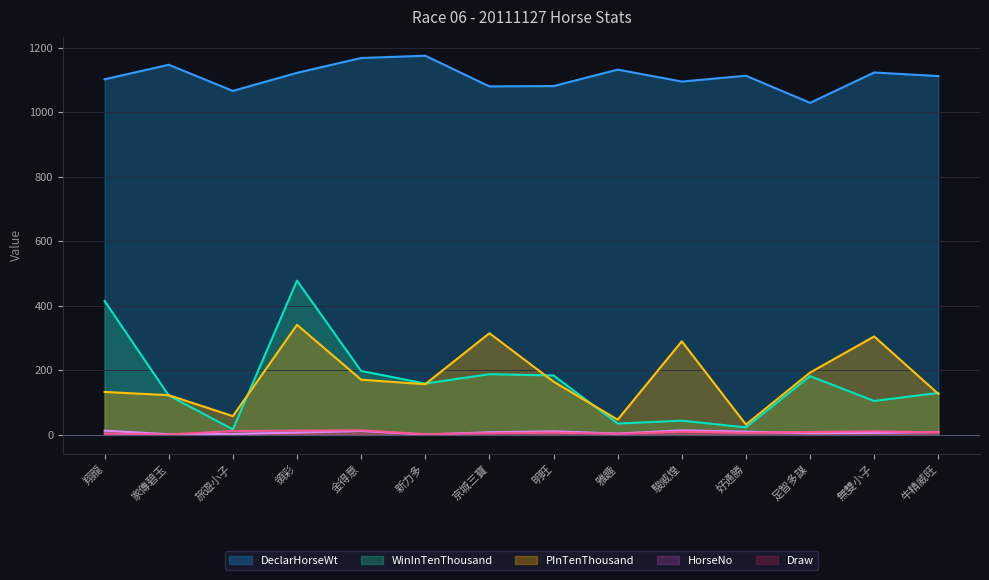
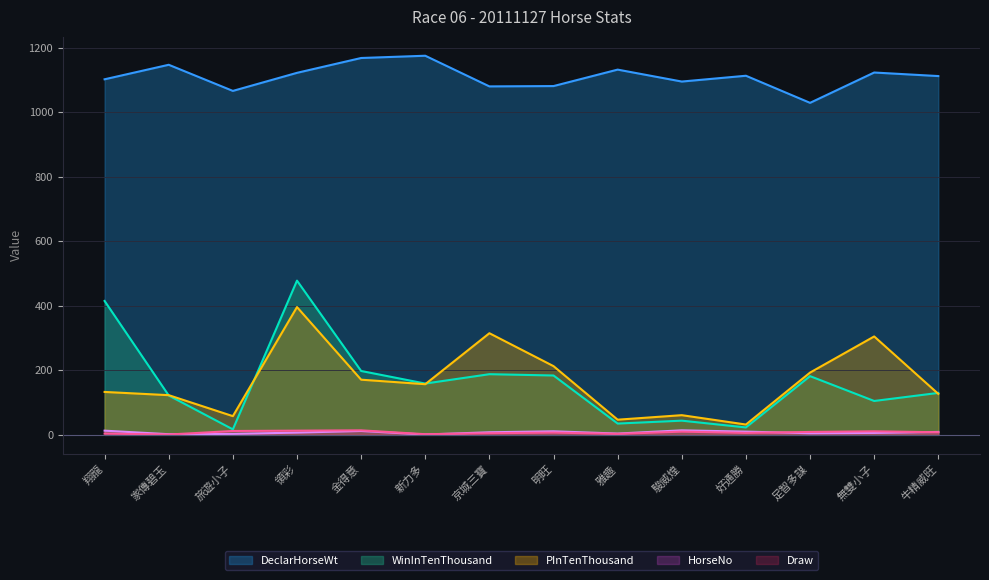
PInTenThousand, 領彩: 340 -> 400
PInTenThousand, 明旺: 170 -> 210
PInTenThousand, 駿威煌: 290 -> 60
